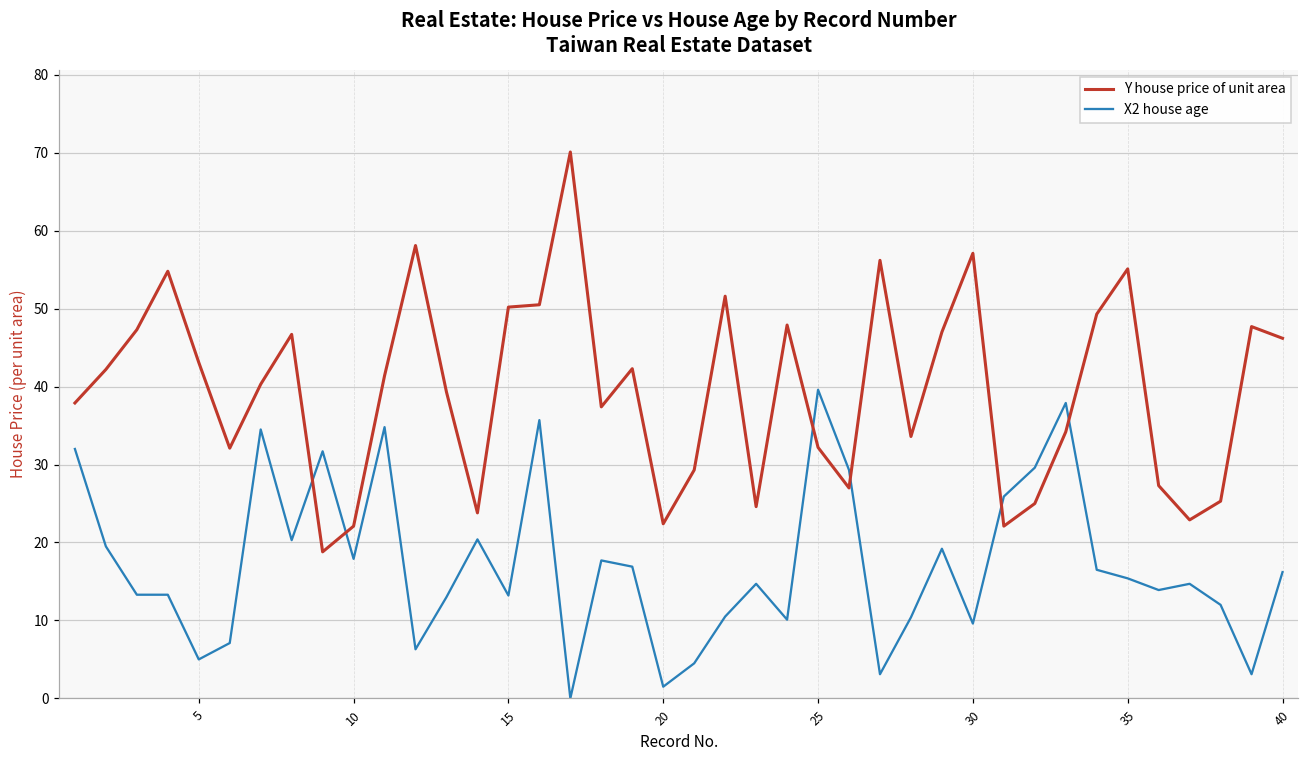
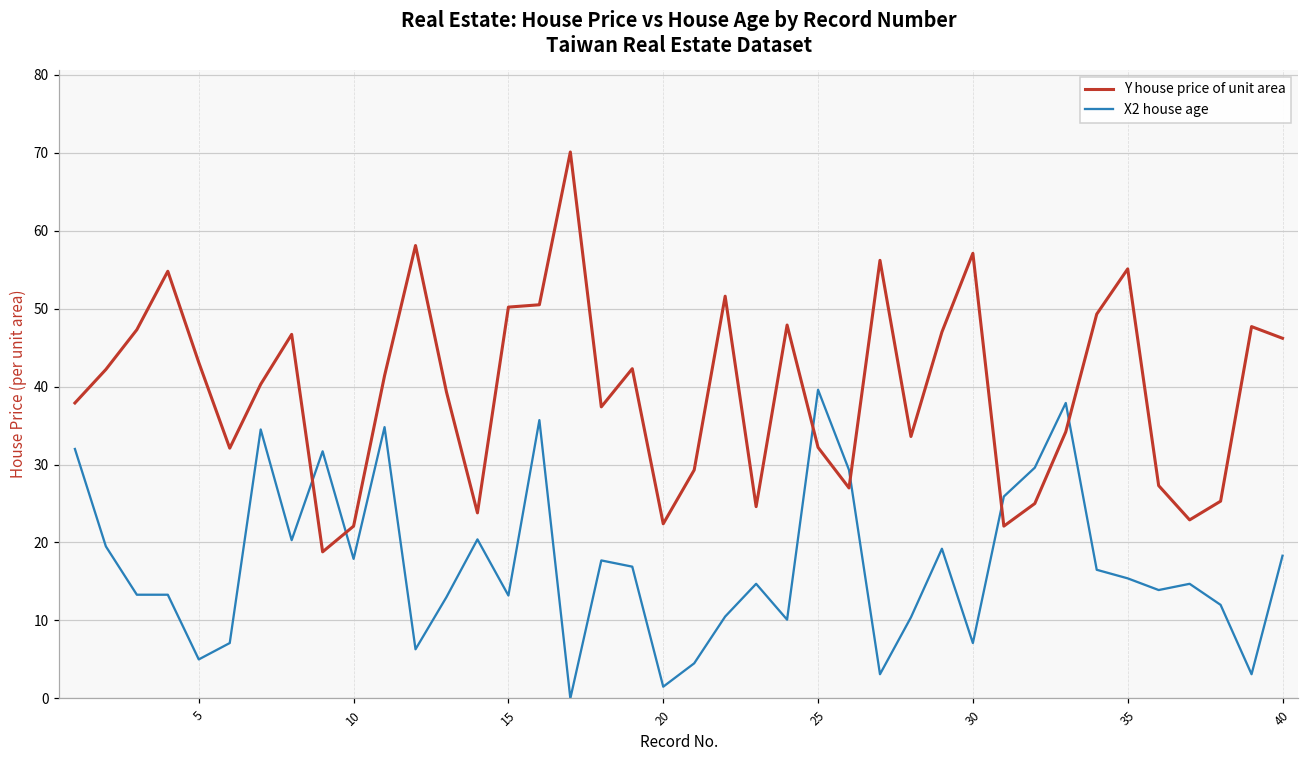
X2 house age, 30: 10 -> 7
X2 house age, 40: 16 -> 18
